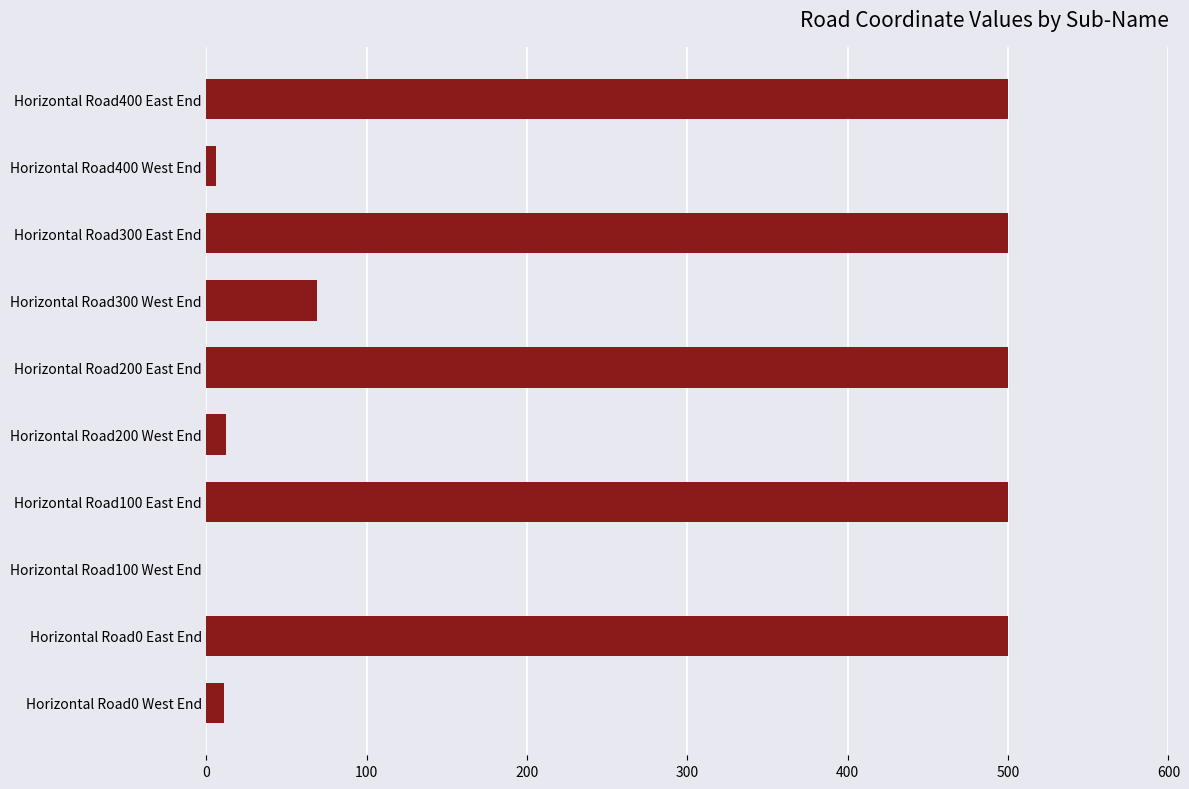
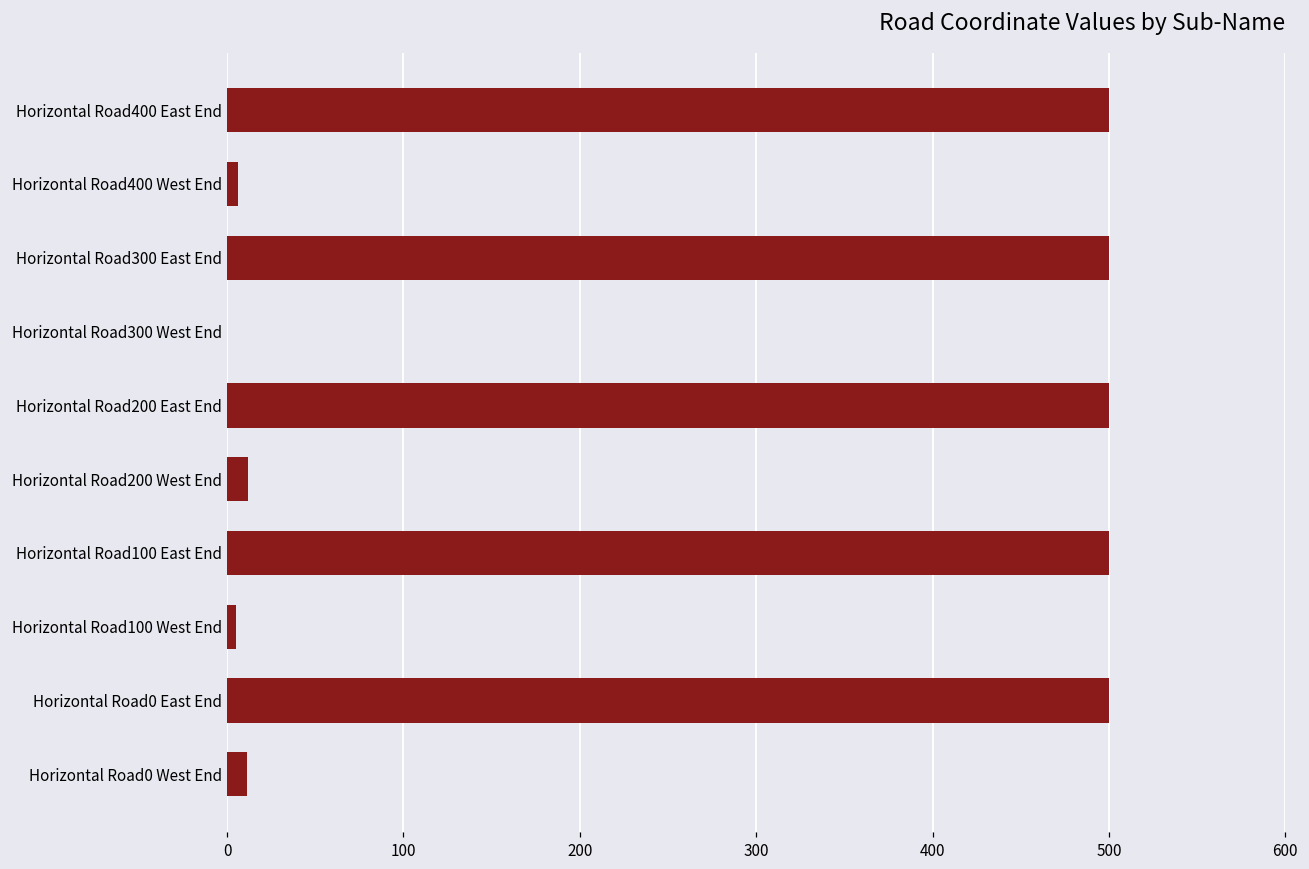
Horizontal Road300 West End: 69 -> 0
Horizontal Road100 West End: 0 -> 5
